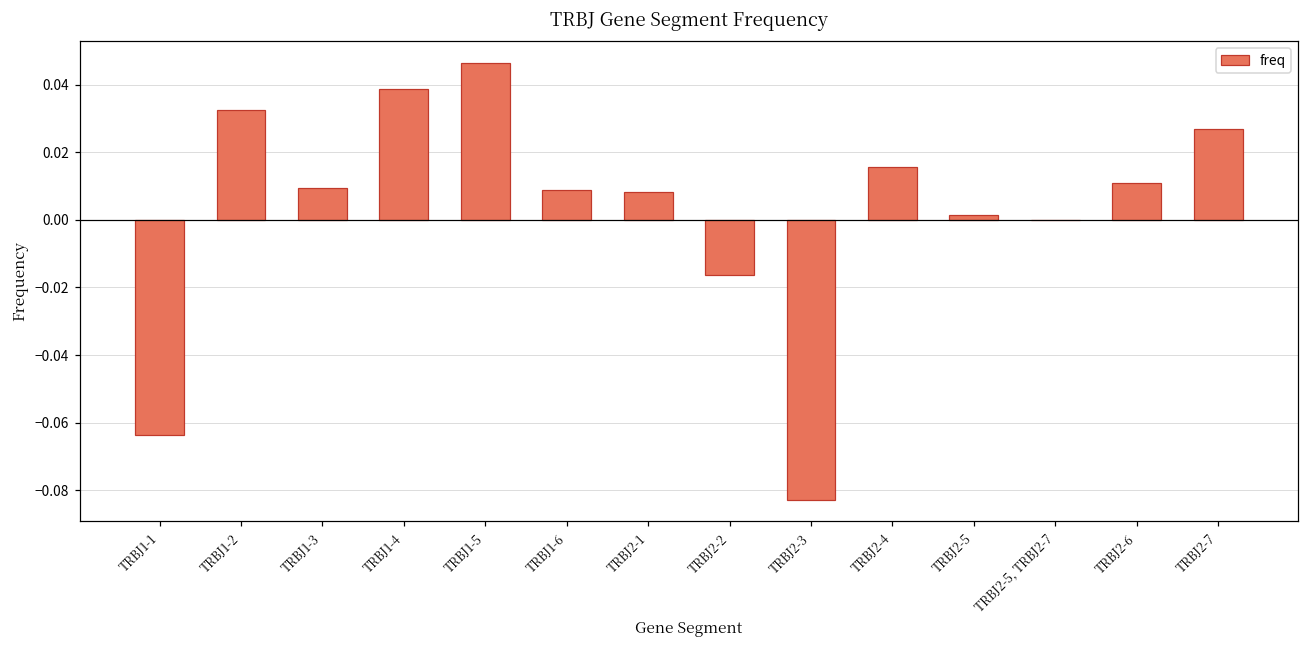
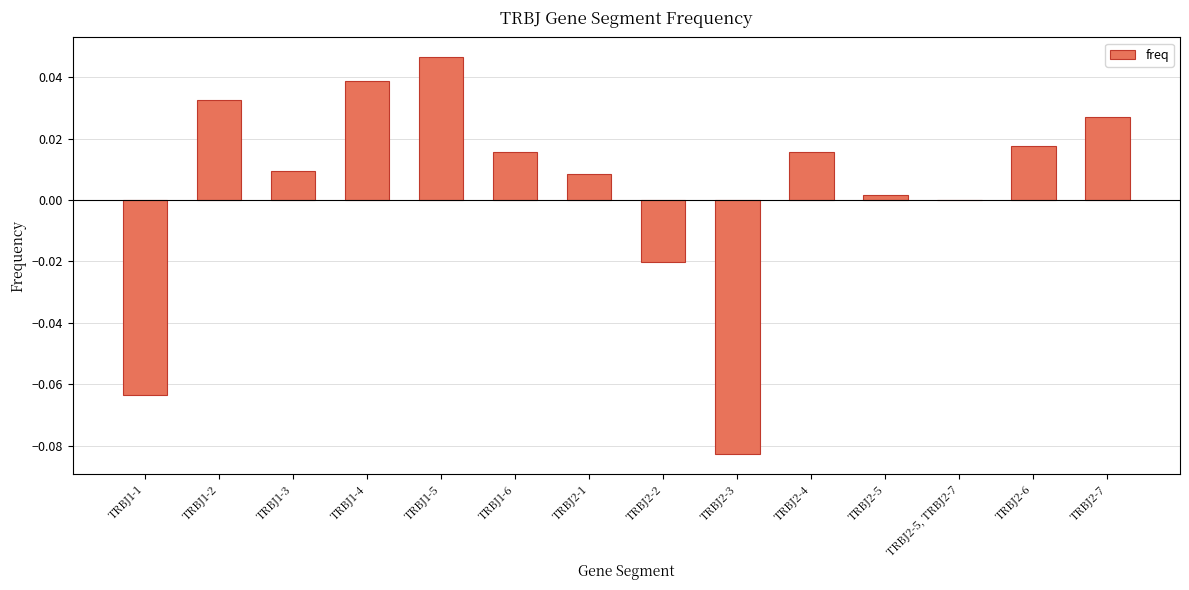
TRBJ1-6: 0.009 -> 0.016
TRBJ2-2: -0.016 -> -0.020
TRBJ2-6: 0.011 -> 0.018
